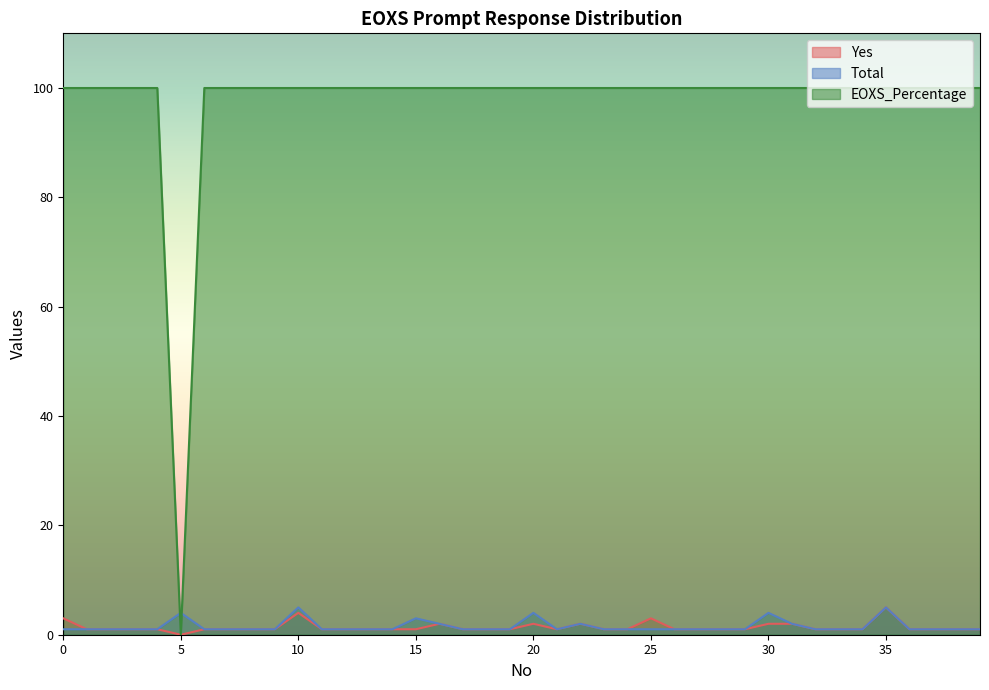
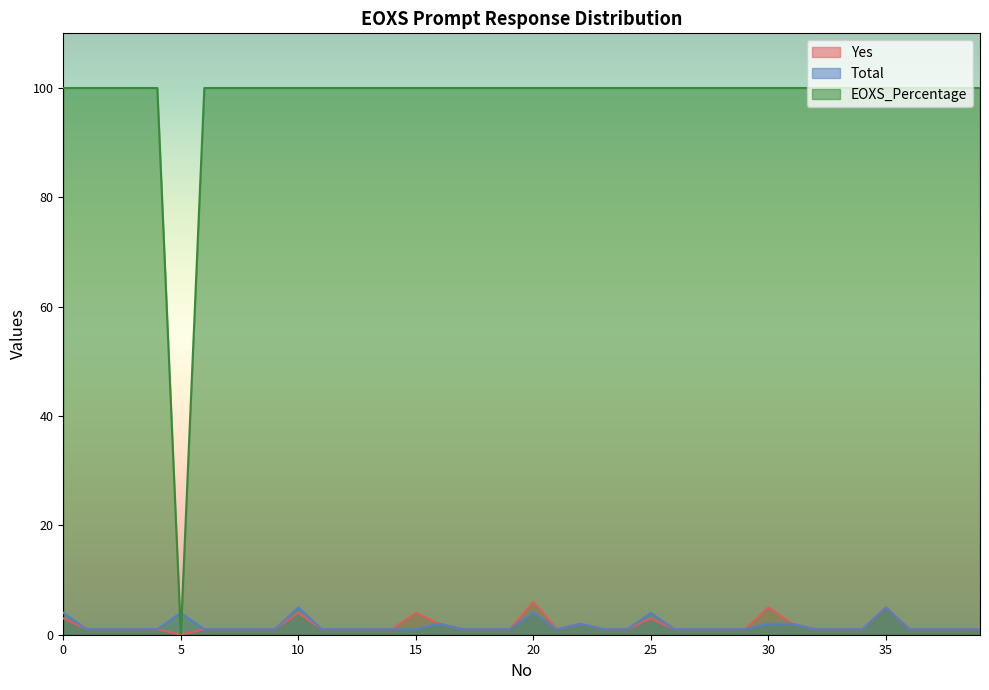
Total, 0: 1 -> 4
Yes, 15: 1 -> 4
Total, 15: 3 -> 1
Yes, 20: 2 -> 6
Total, 25: 1 -> 4
Yes, 30: 2 -> 5
Total, 30: 4 -> 2
